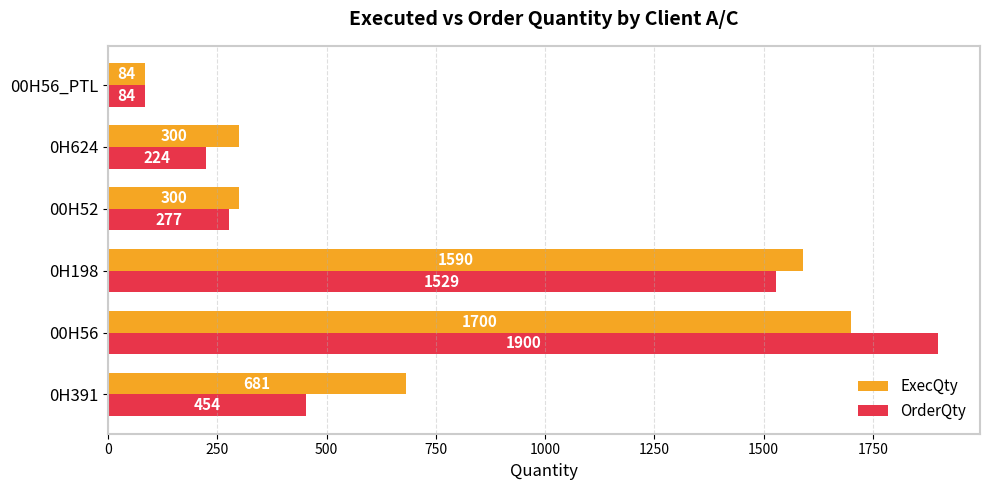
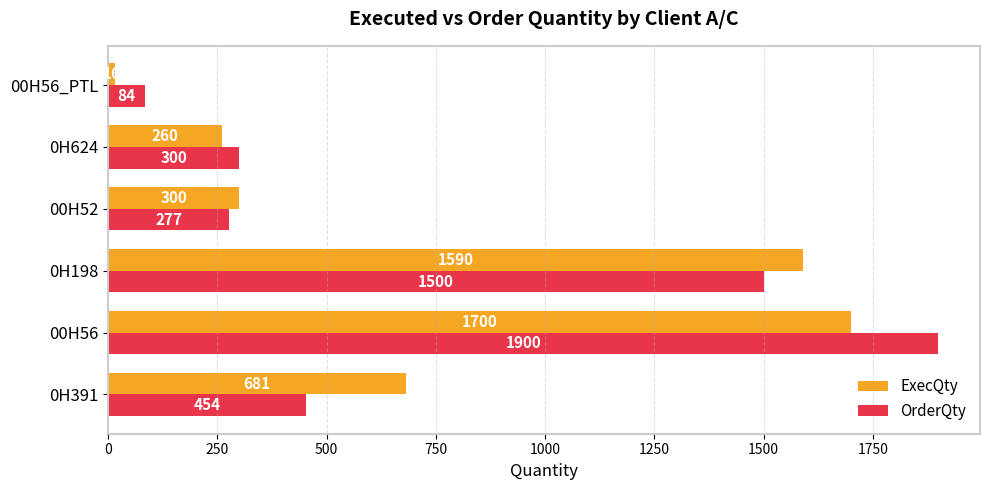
ExecQty, 00H56_PTL: 80 -> 20
ExecQty, 0H624: 300 -> 260
OrderQty, 0H624: 224 -> 300
OrderQty, 0H198: 1529 -> 1500
